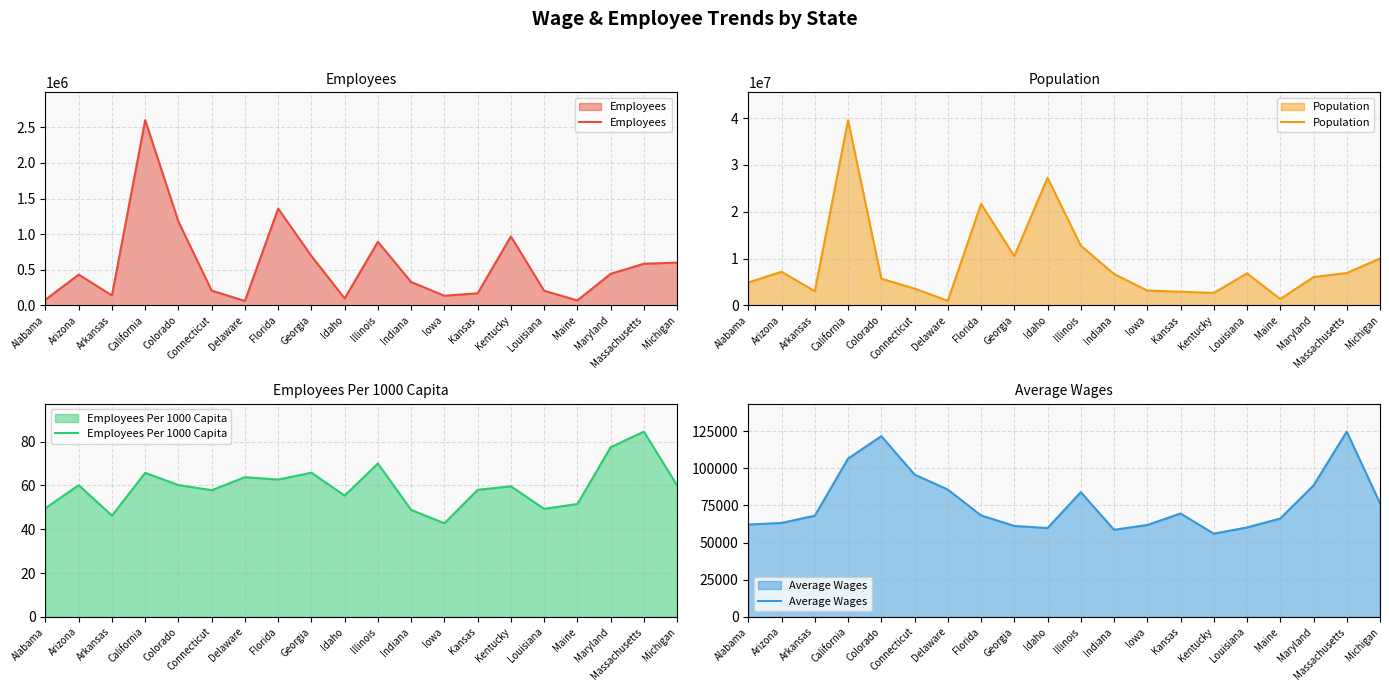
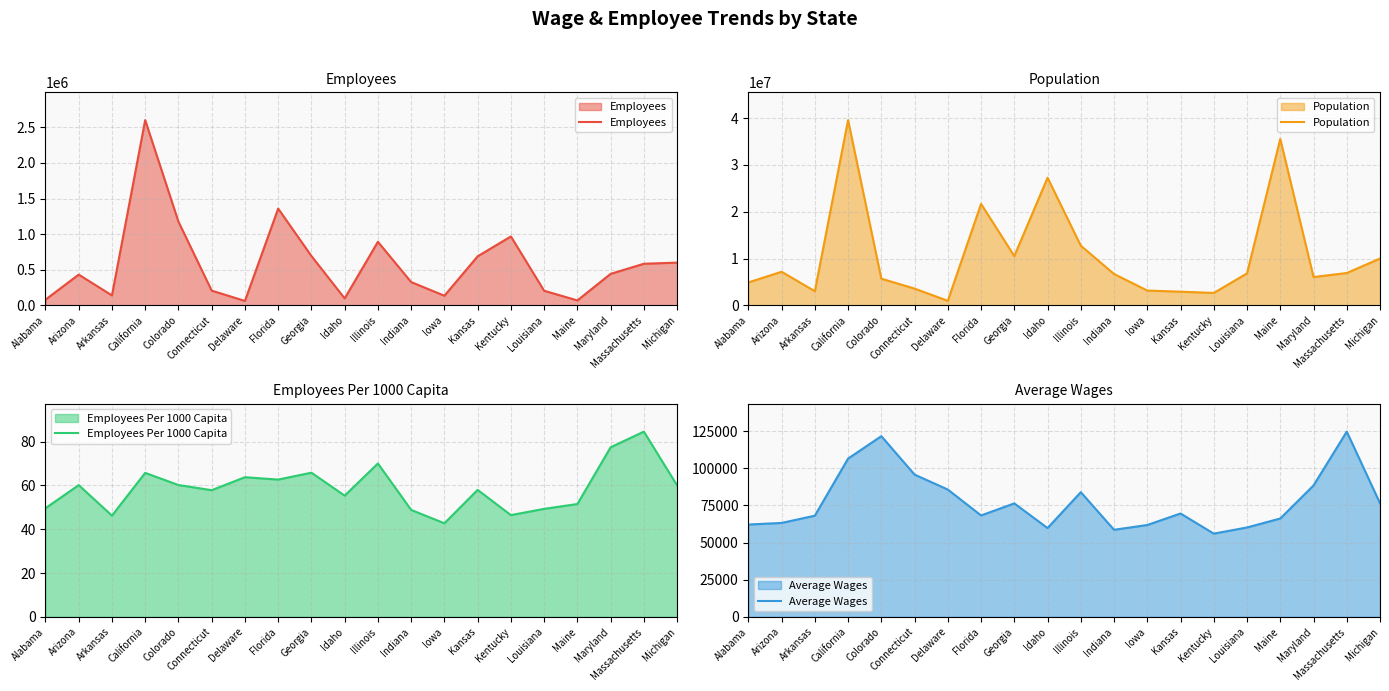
Employees, Kansas: 200000 -> 700000
Population, Maine: 1000000 -> 36000000
Employees Per 1000 Capita, Kentucky: 60 -> 46
Average Wages, Georgia: 61000 -> 76000
